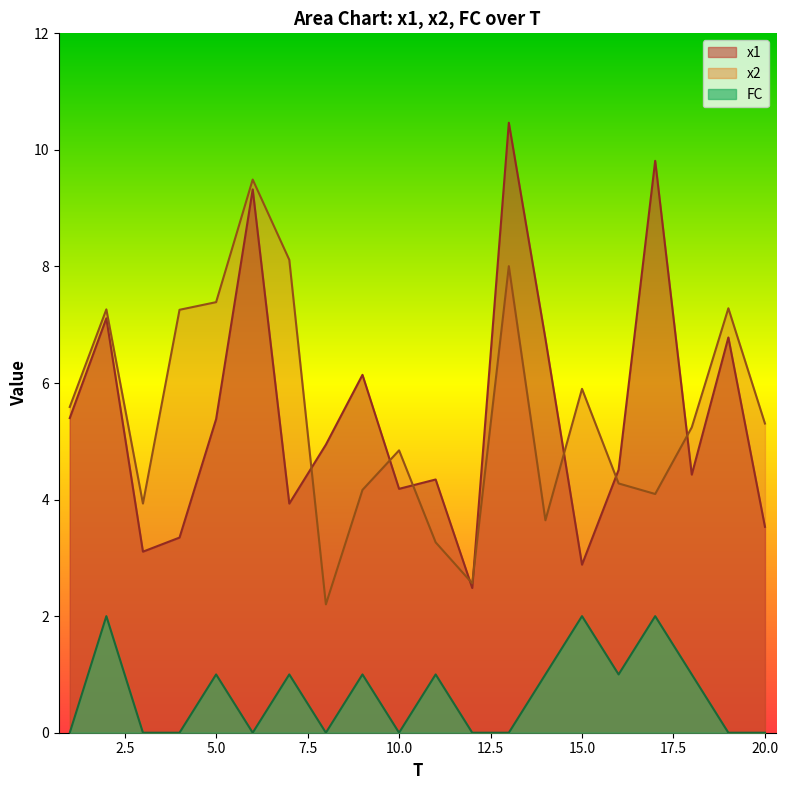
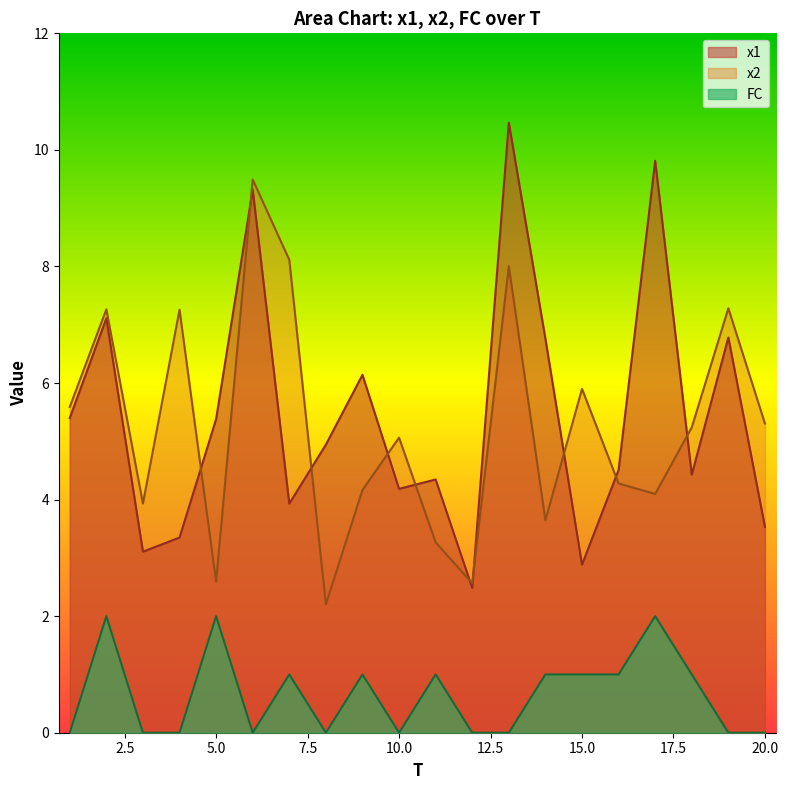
x2, 5.0: 7.4 -> 2.6
FC, 5.0: 1 -> 2
x2, 10.0: 4.8 -> 5.1
FC, 15.0: 2 -> 1
